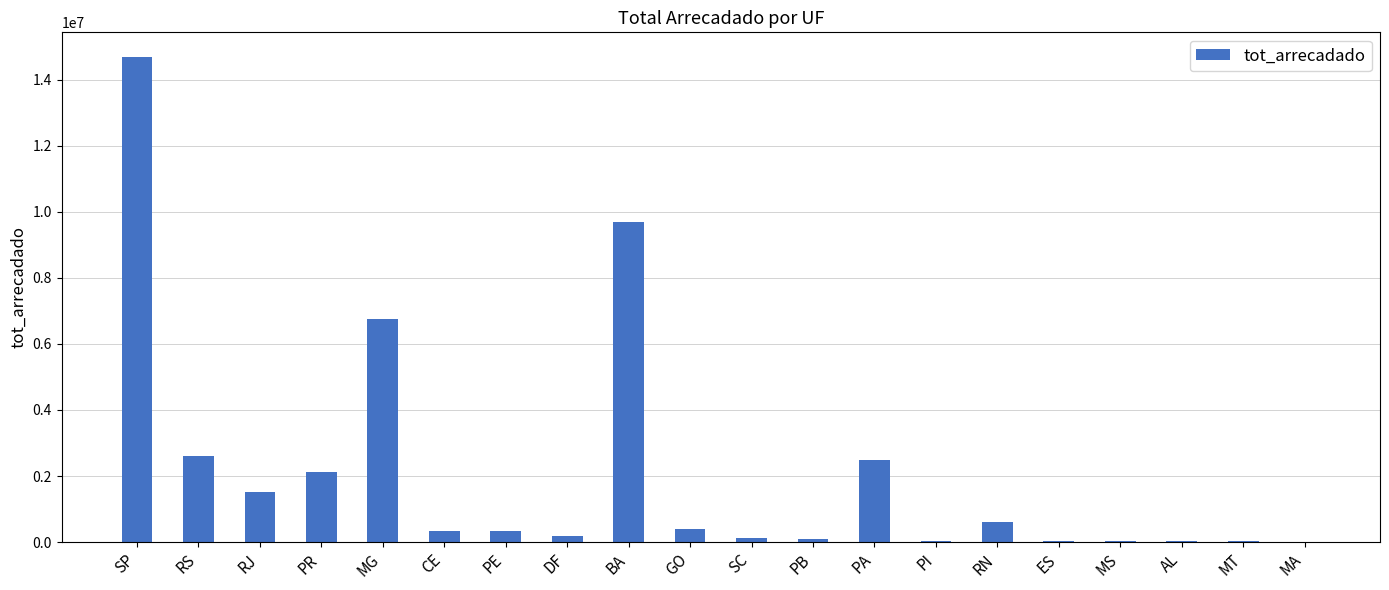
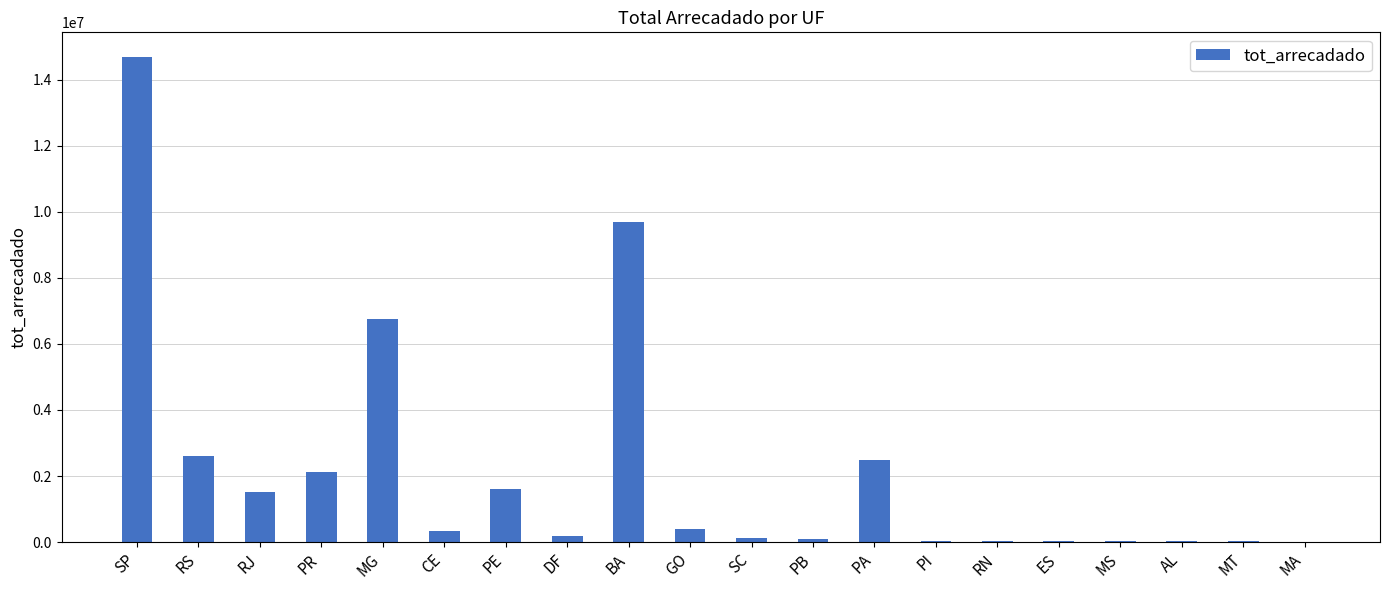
PE: 300000 -> 1600000
RN: 600000 -> 0
